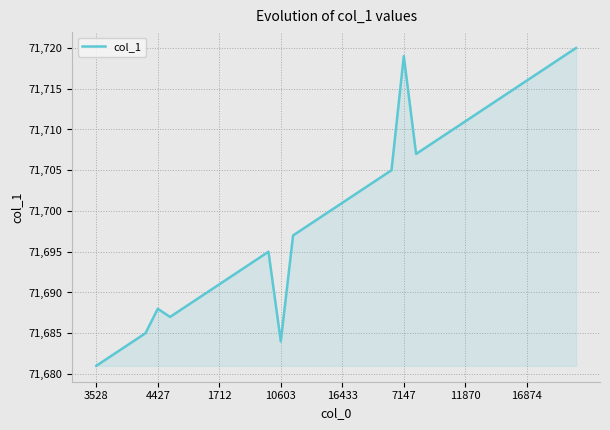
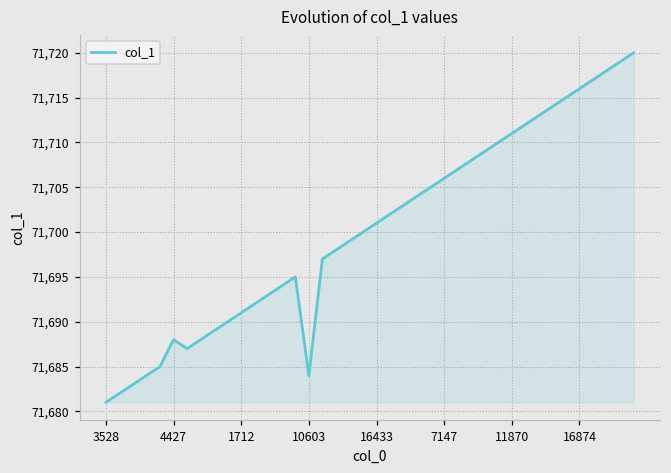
7147: 71,719 -> 71,706
